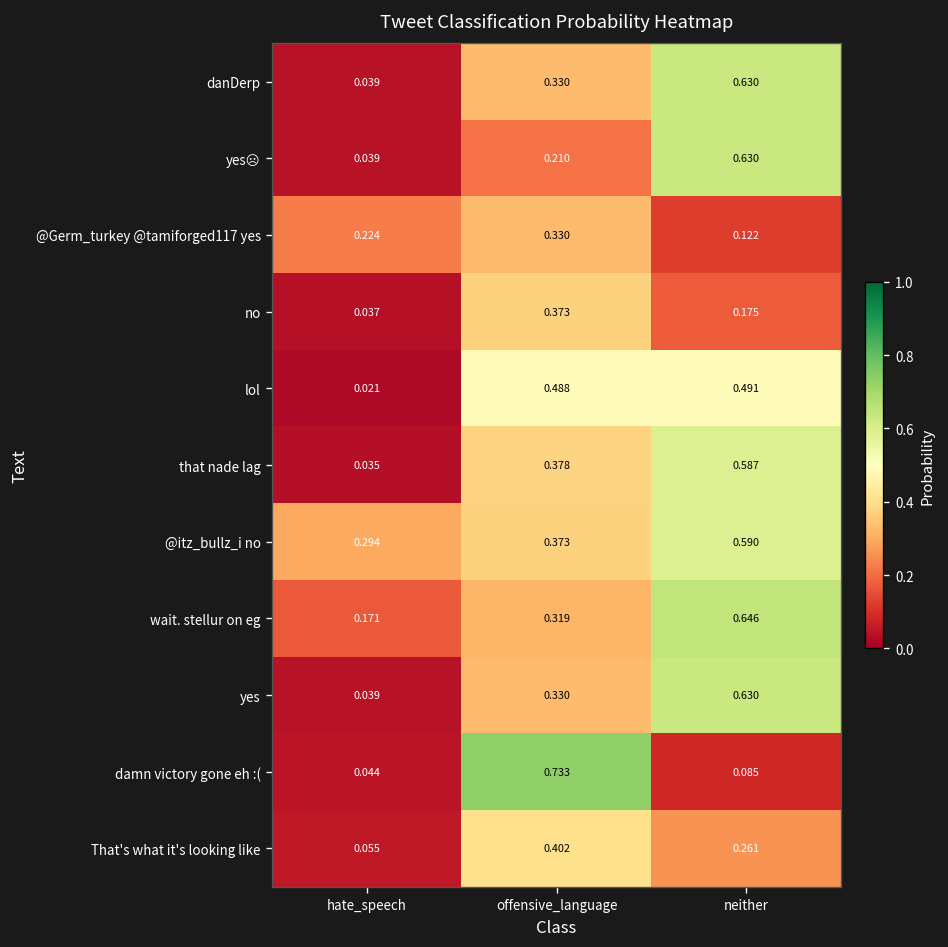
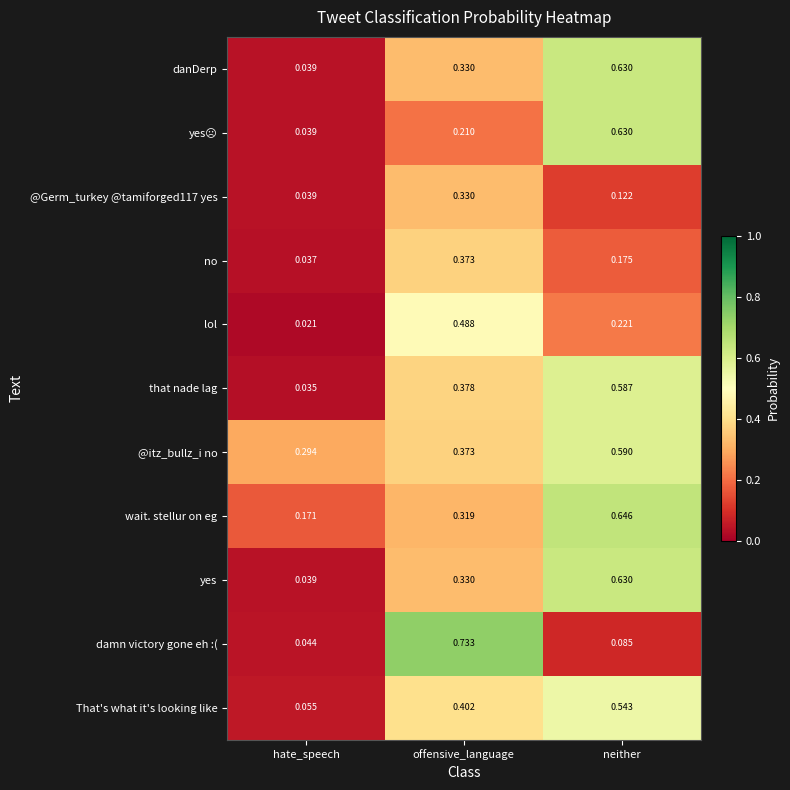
@Germ_turkey @tamiforged117 yes, hate_speech: 0.224 -> 0.039
lol, neither: 0.491 -> 0.221
That's what it's looking like, neither: 0.261 -> 0.543
